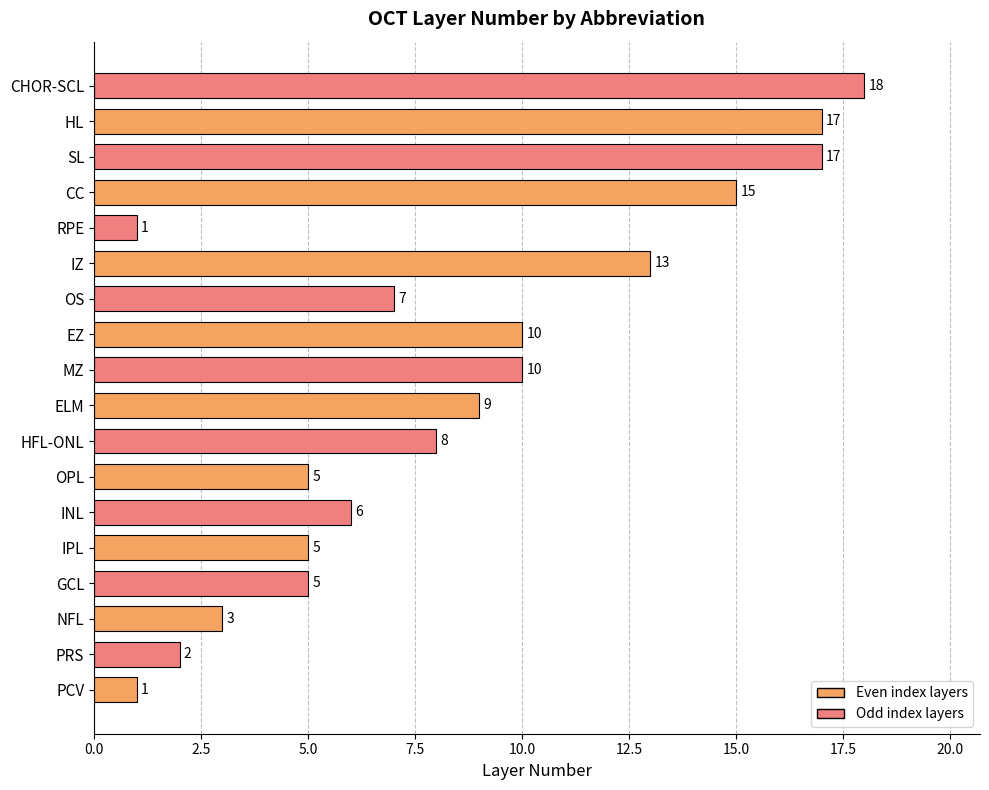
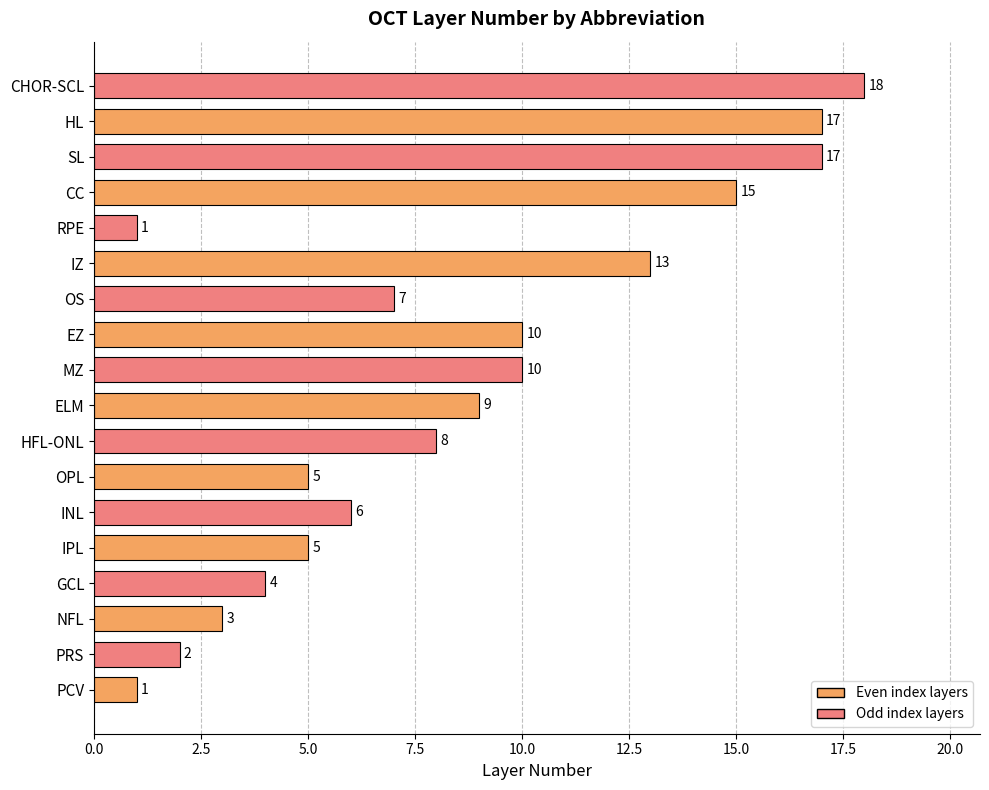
GCL: 5 -> 4
